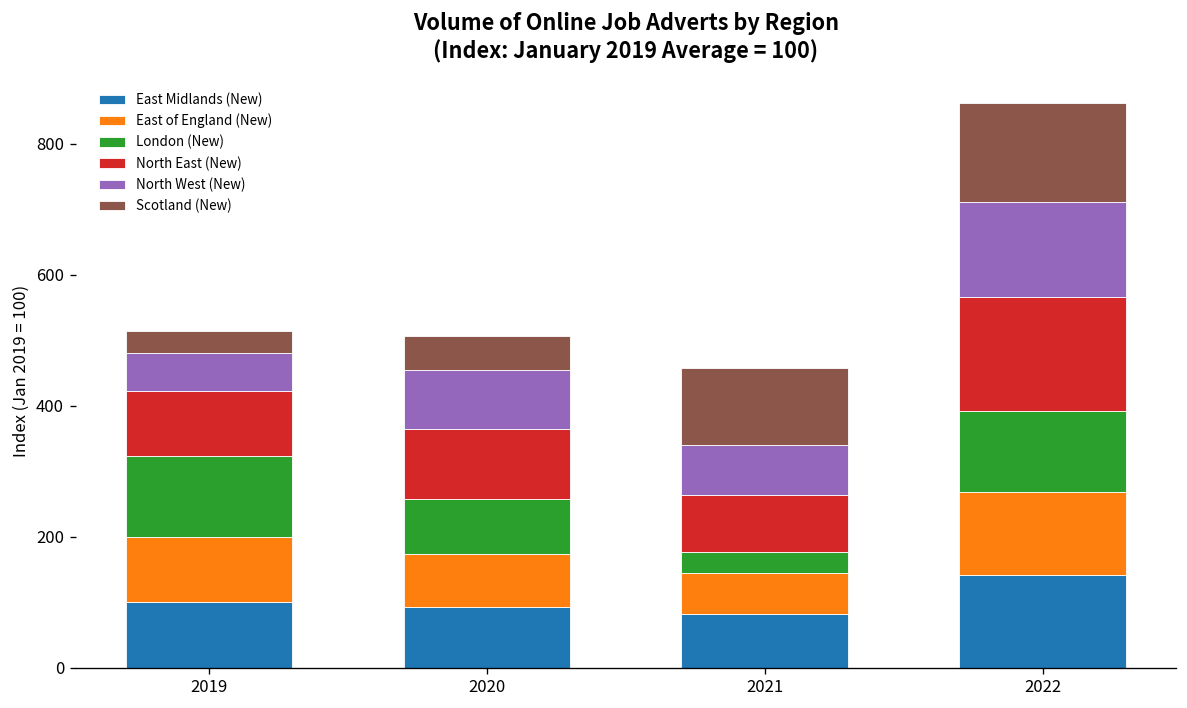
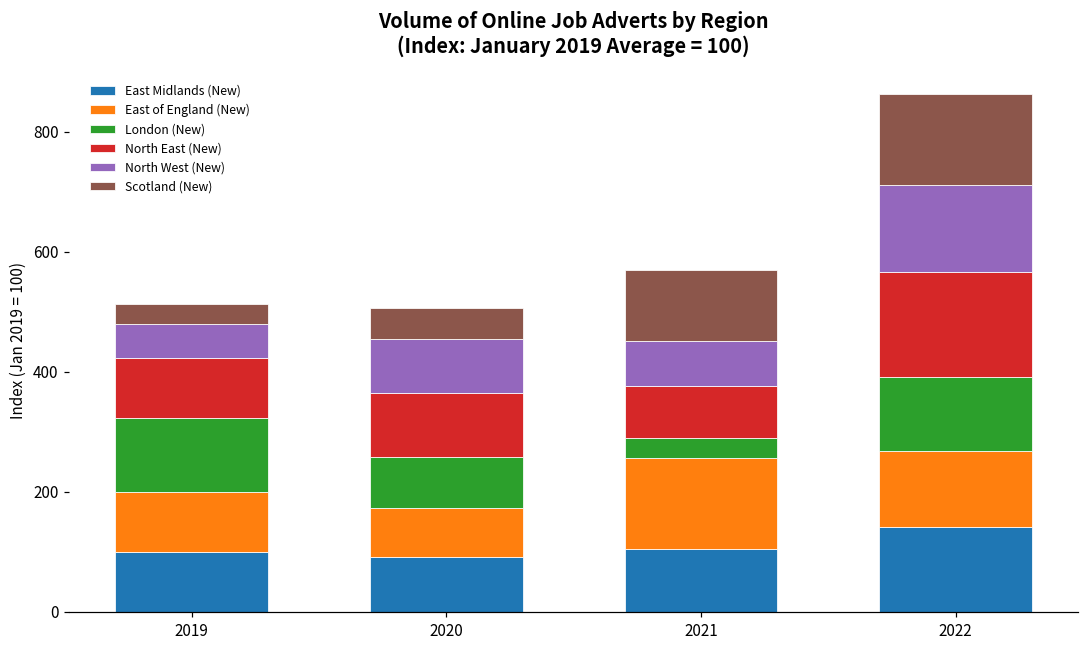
East Midlands (New), 2021: 80 -> 100
East of England (New), 2021: 60 -> 150
